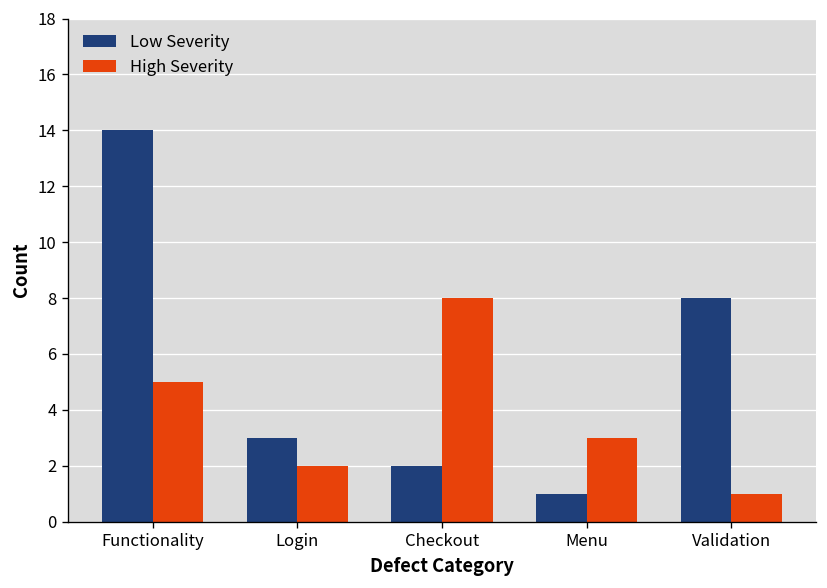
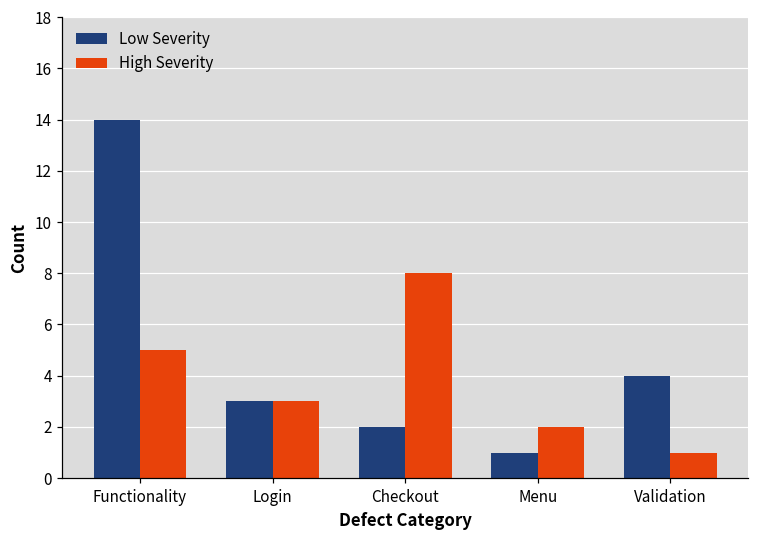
High Severity, Login: 2 -> 3
High Severity, Menu: 3 -> 2
Low Severity, Validation: 8 -> 4
